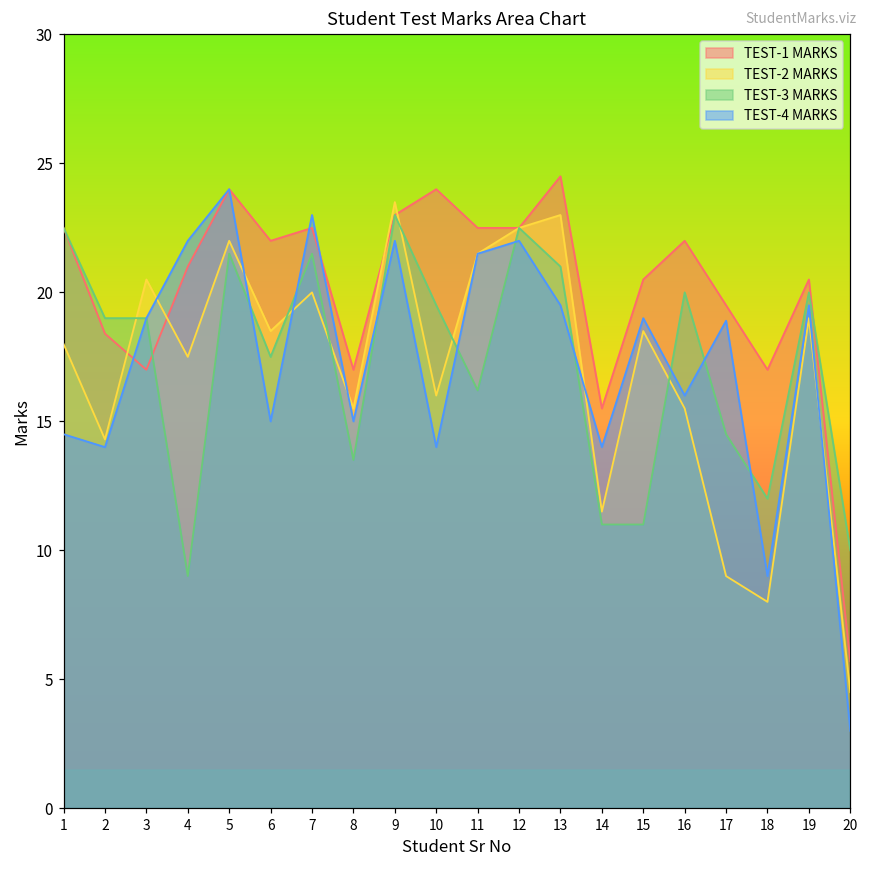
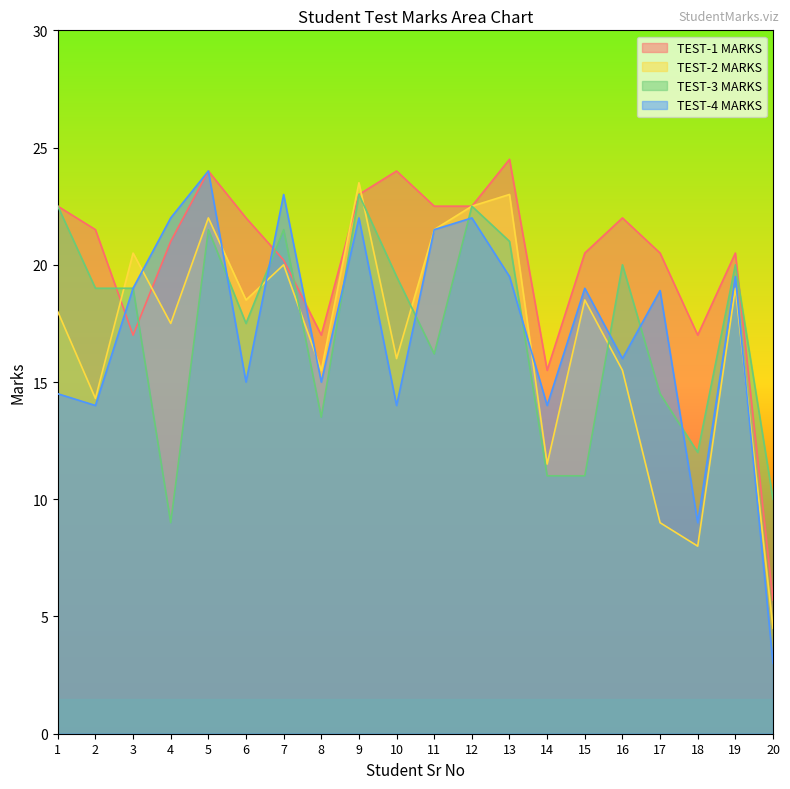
TEST-1 MARKS, 2: 18.4 -> 21.5
TEST-1 MARKS, 7: 22.5 -> 20.2
TEST-1 MARKS, 17: 19.5 -> 20.5
